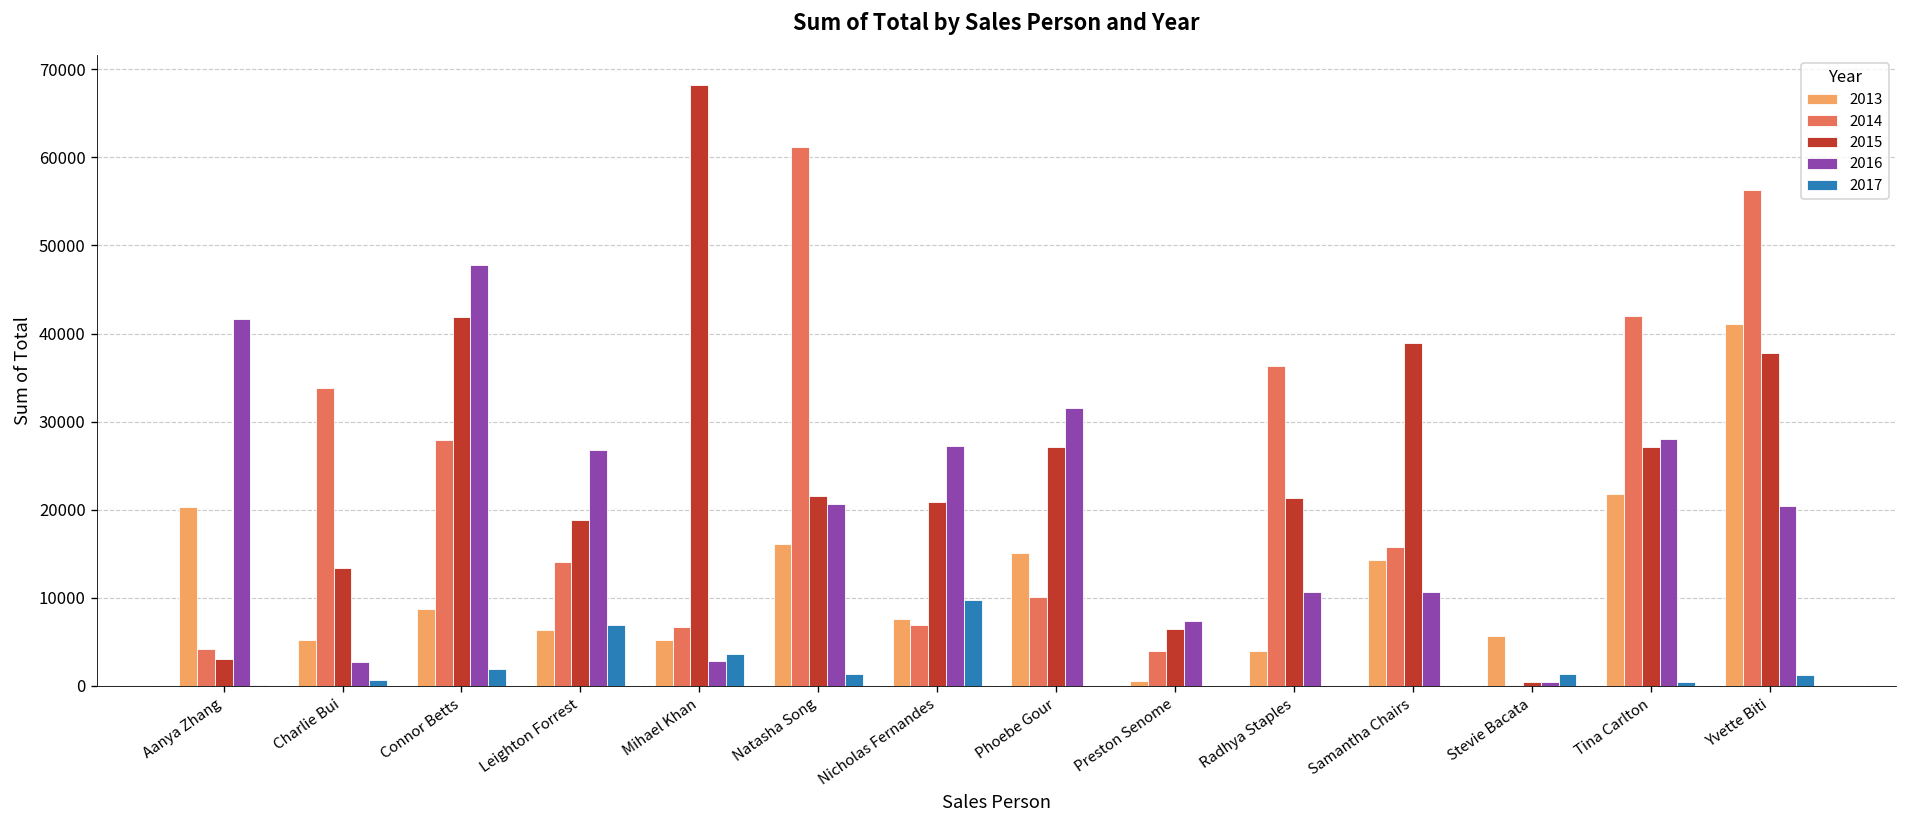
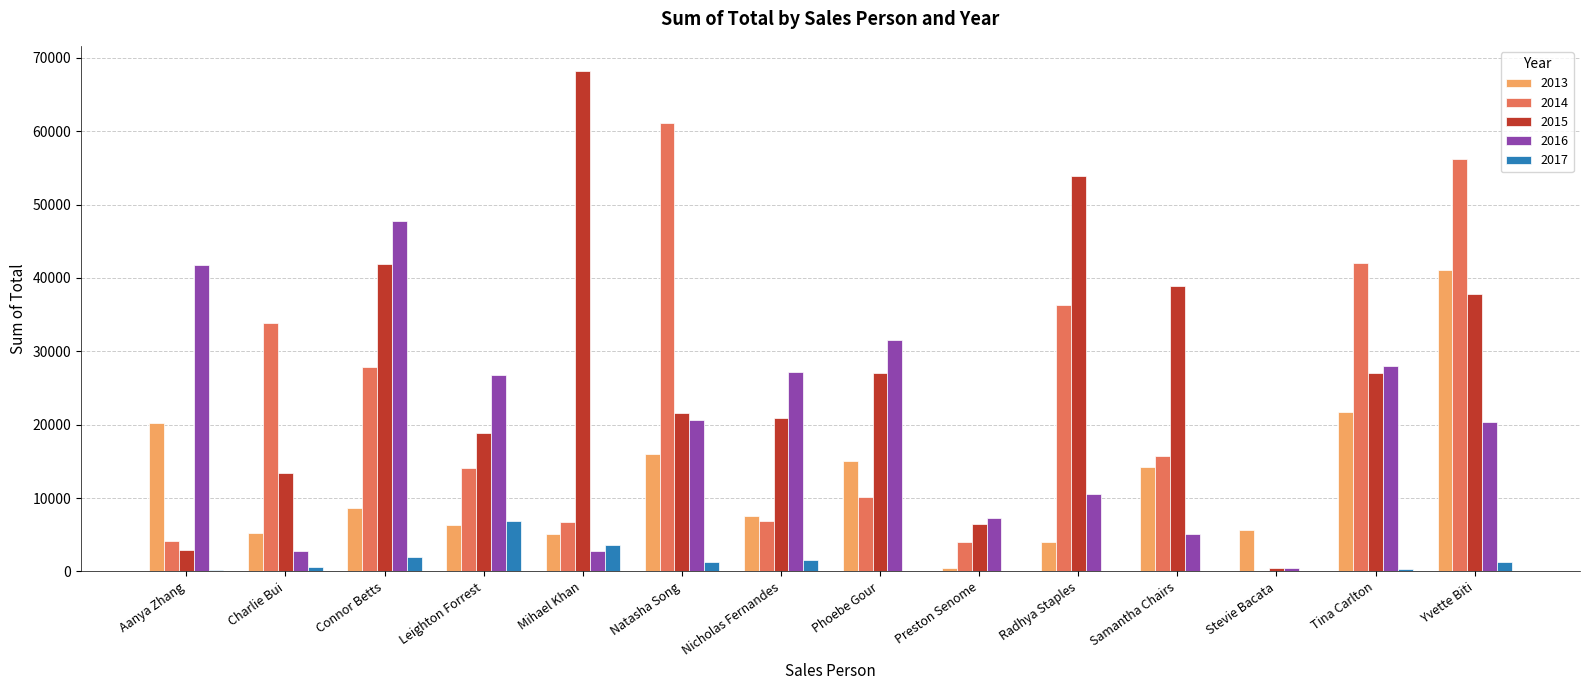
2017, Nicholas Fernandes: 10000 -> 2000
2015, Radhya Staples: 21000 -> 54000
2016, Samantha Chairs: 11000 -> 5000
2017, Stevie Bacata: 1000 -> 0
